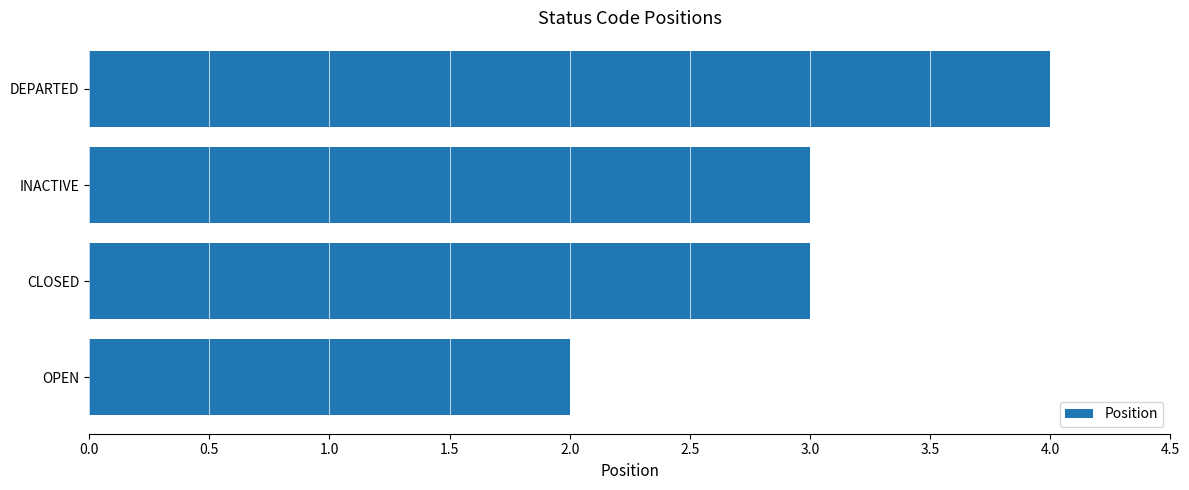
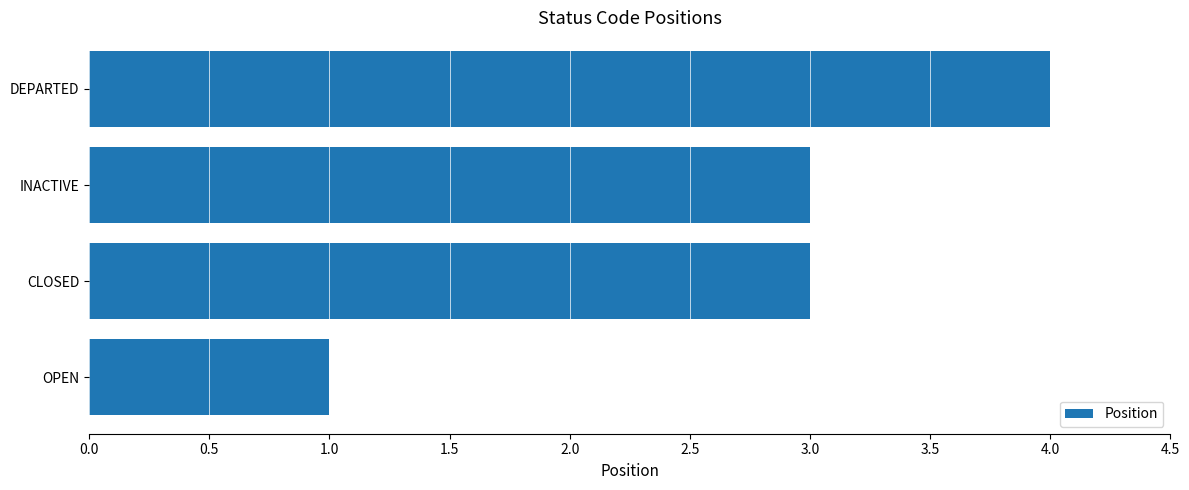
OPEN: 2 -> 1
